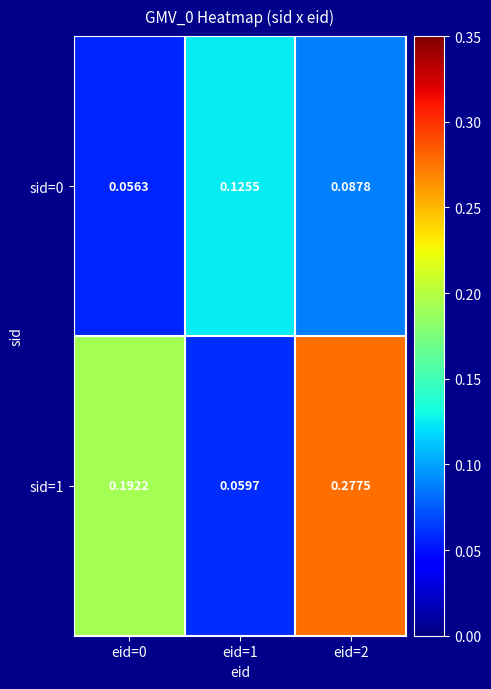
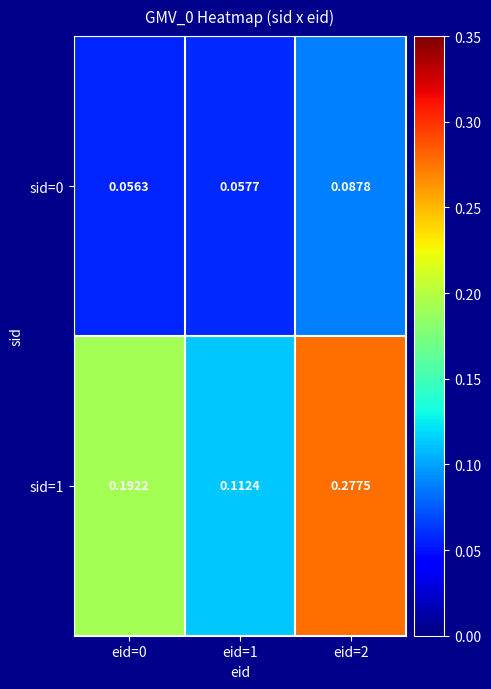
sid=0, eid=1: 0.1255 -> 0.0577
sid=1, eid=1: 0.0597 -> 0.1124
